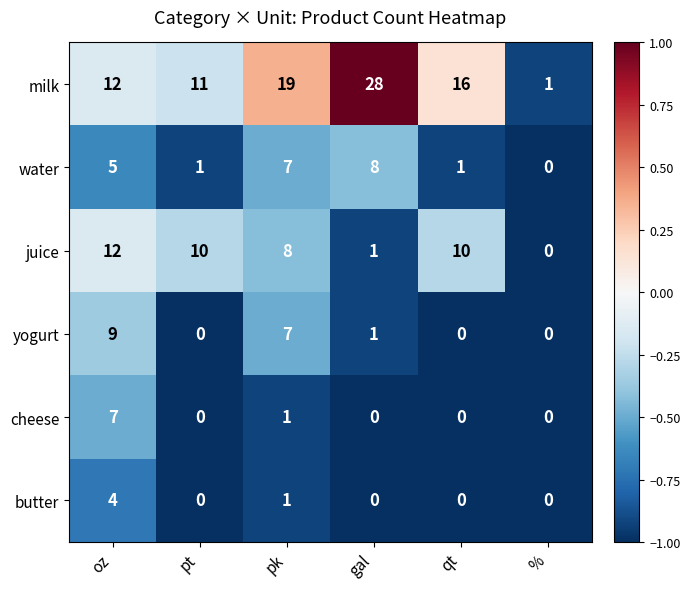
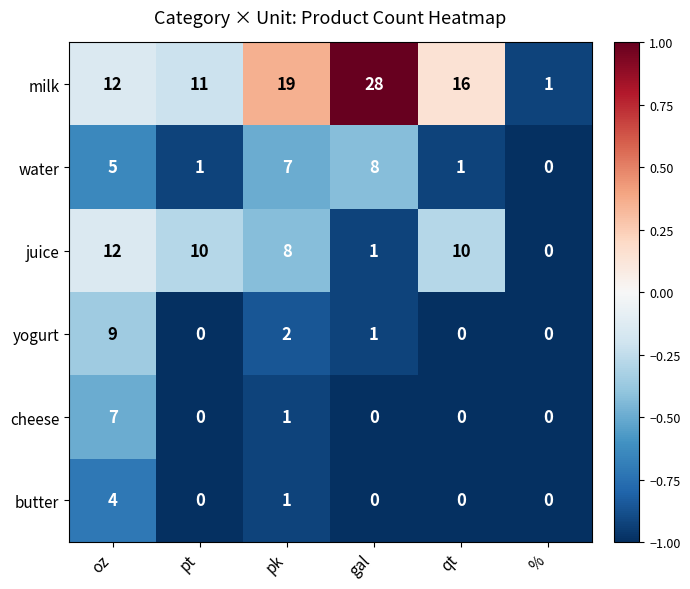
yogurt, pk: 7 -> 2
